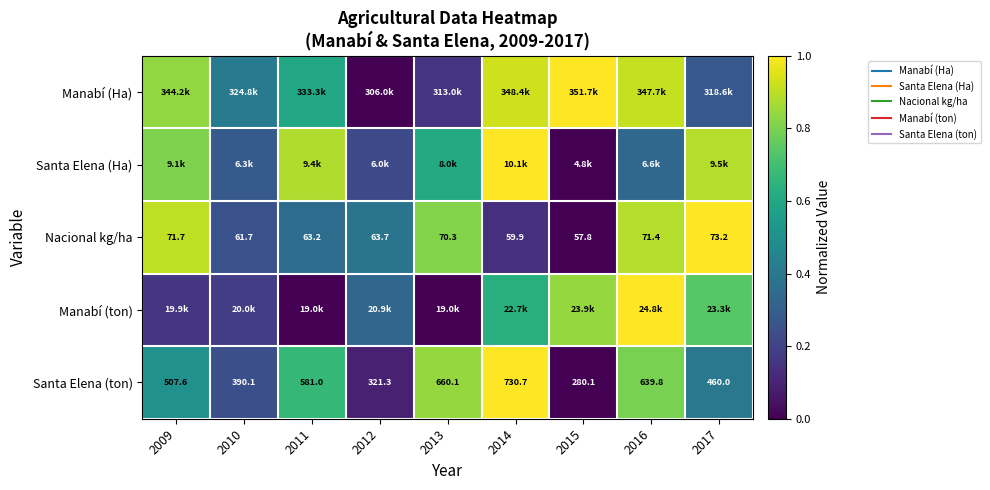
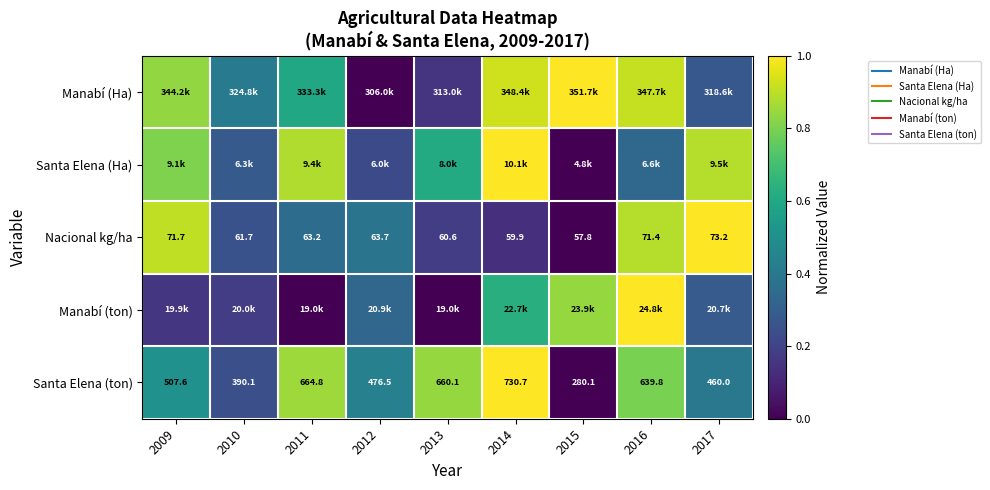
Nacional kg/ha, 2013: 70.3 -> 60.6
Manabí (ton), 2017: 23.3k -> 20.7k
Santa Elena (ton), 2011: 581.0 -> 664.8
Santa Elena (ton), 2012: 321.3 -> 476.5
